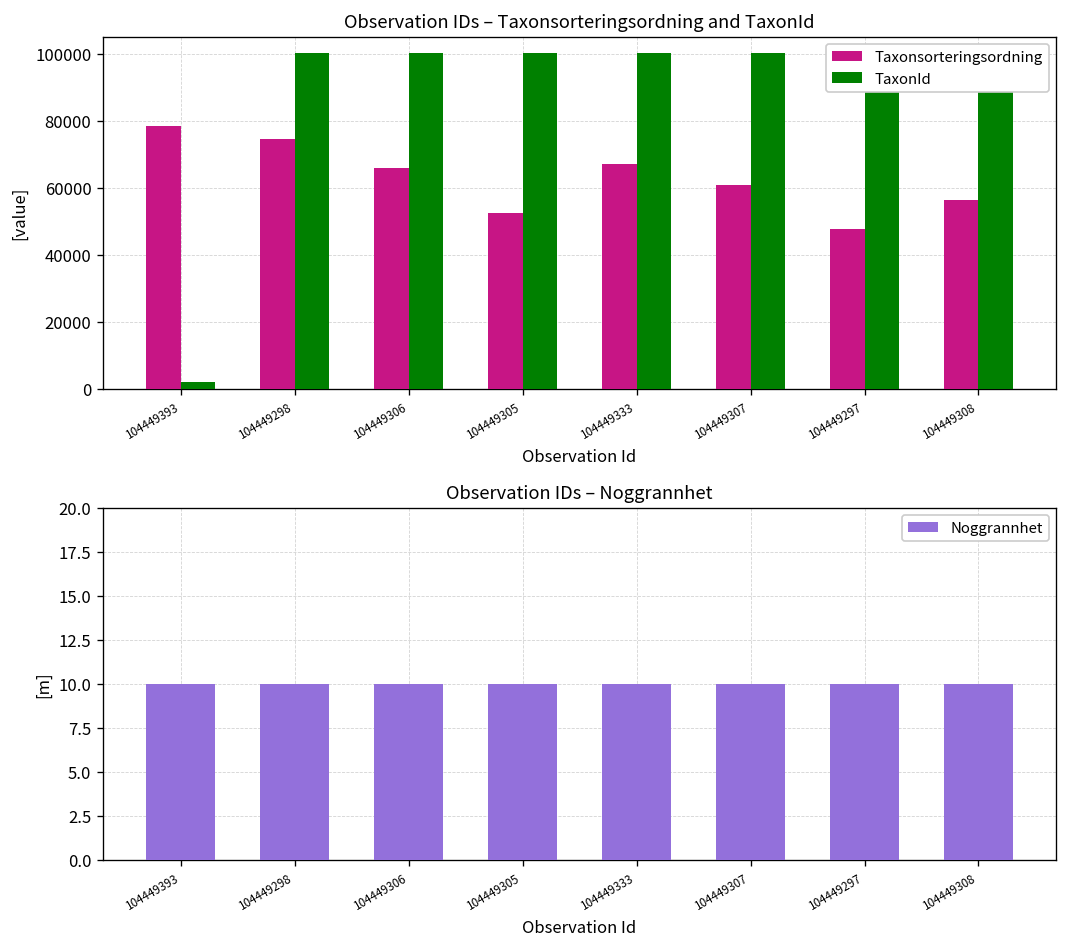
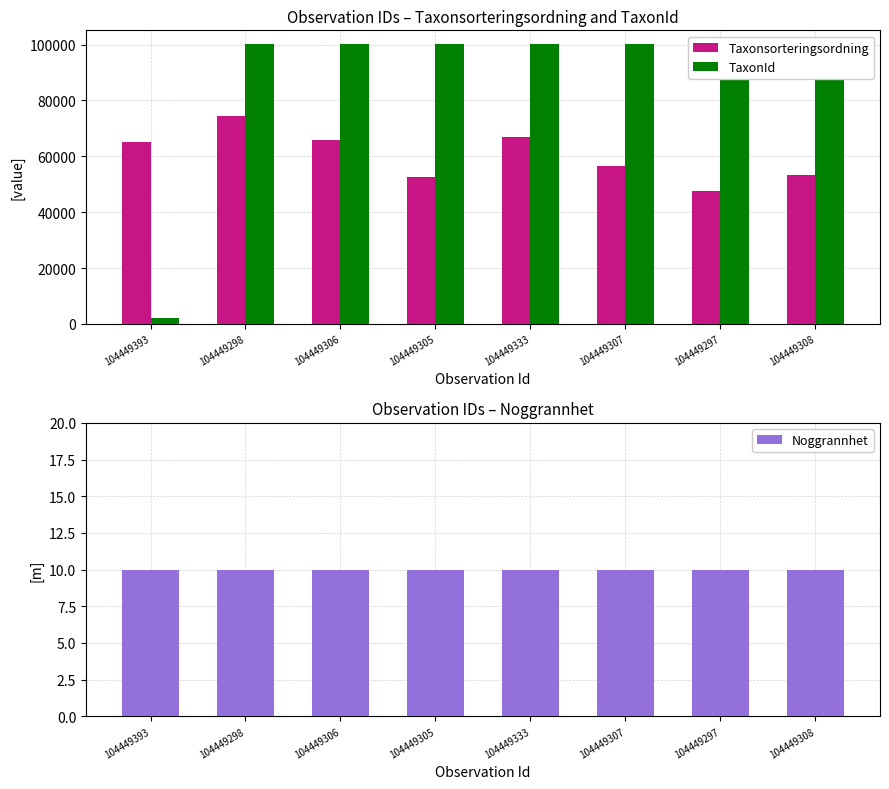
Observation IDs – Taxonsorteringsordning and TaxonId, Taxonsorteringsordning, 104449393: 79000 -> 65000
Observation IDs – Taxonsorteringsordning and TaxonId, Taxonsorteringsordning, 104449307: 61000 -> 56000
Observation IDs – Taxonsorteringsordning and TaxonId, Taxonsorteringsordning, 104449308: 56000 -> 53000
